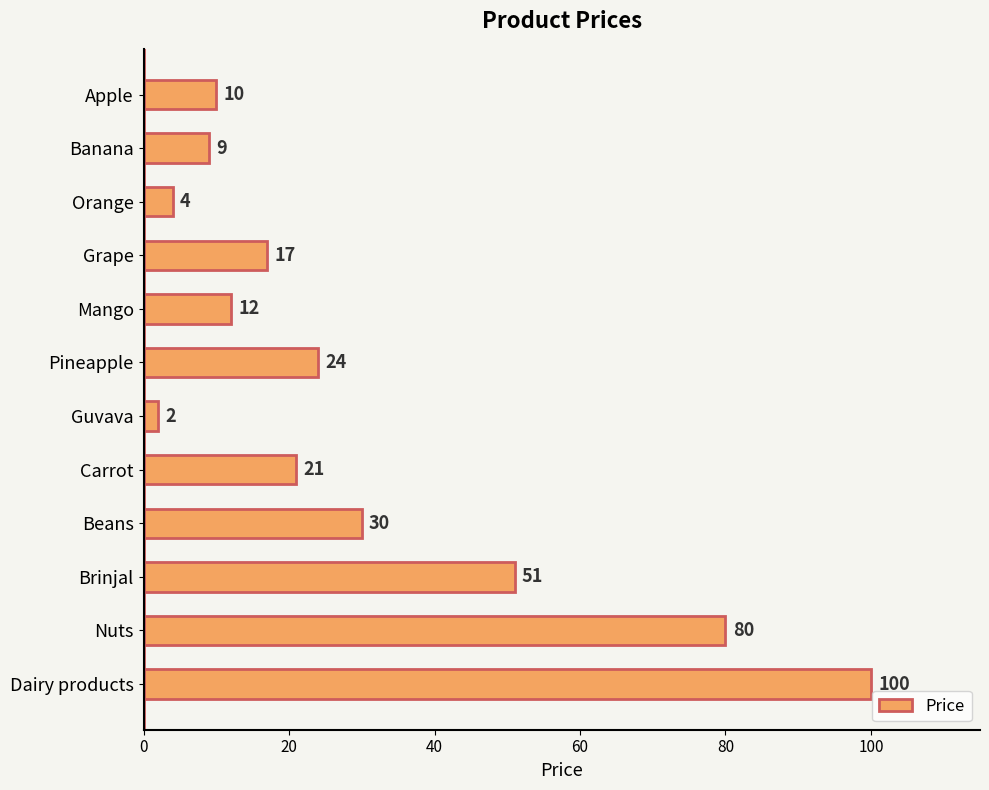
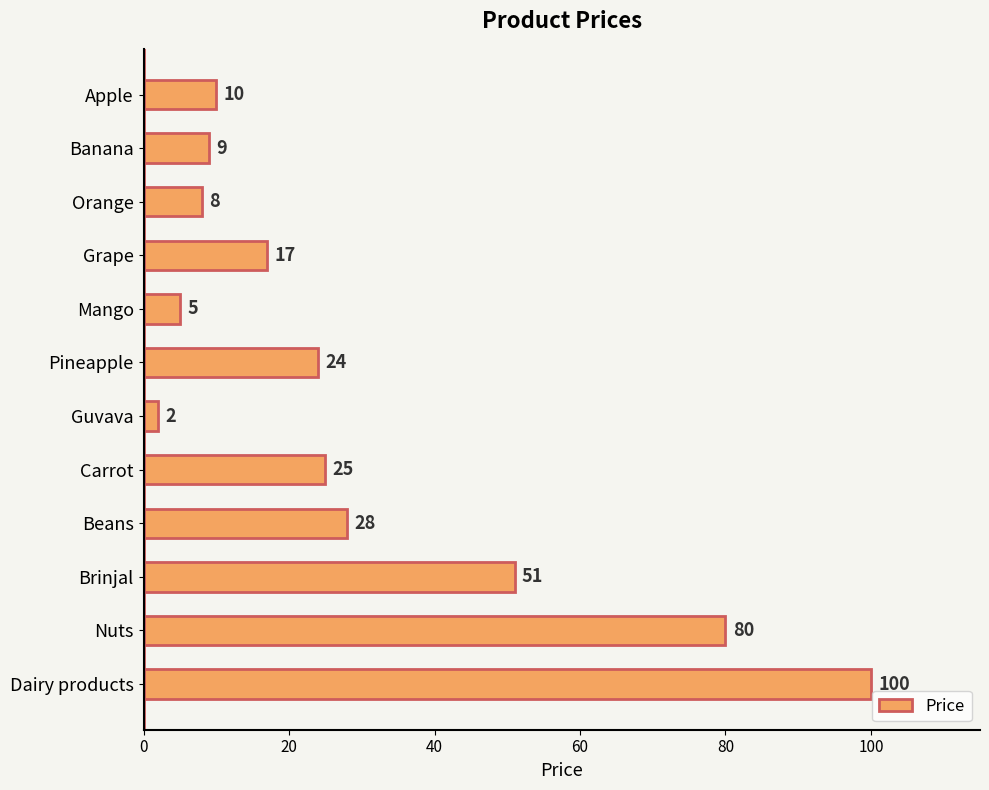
Orange: 4 -> 8
Mango: 12 -> 5
Carrot: 21 -> 25
Beans: 30 -> 28
